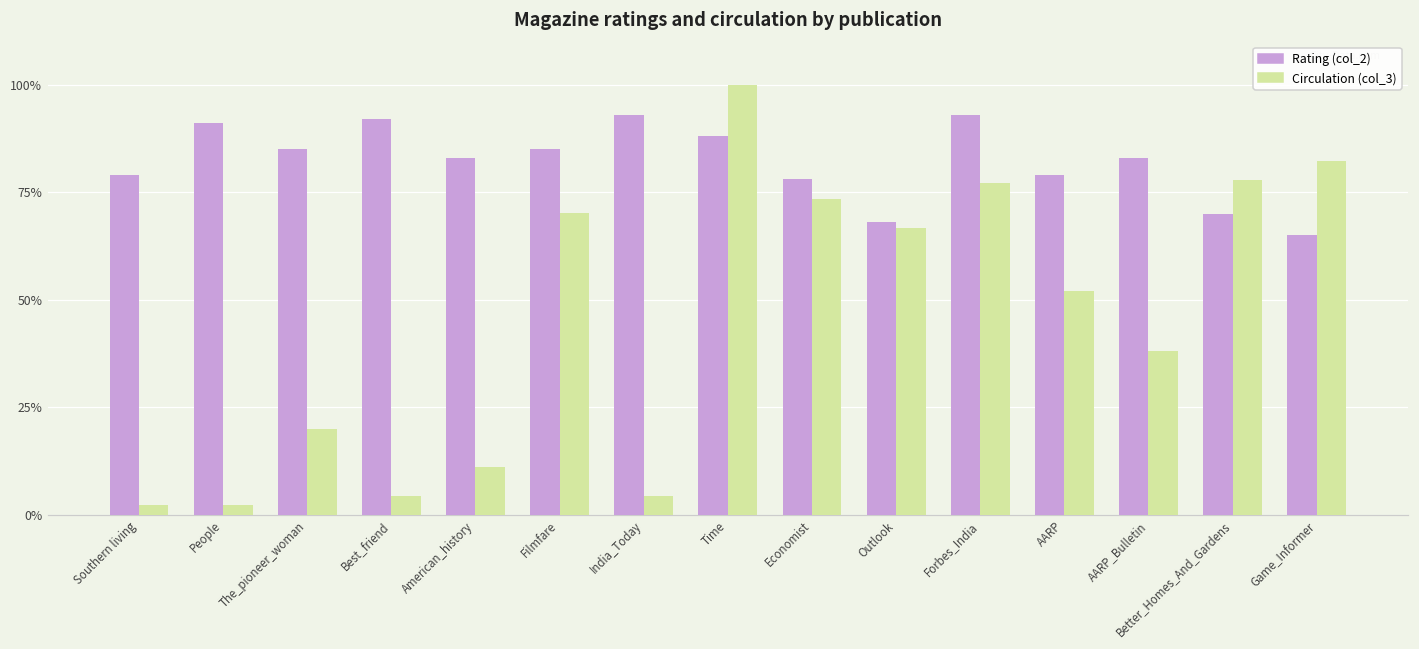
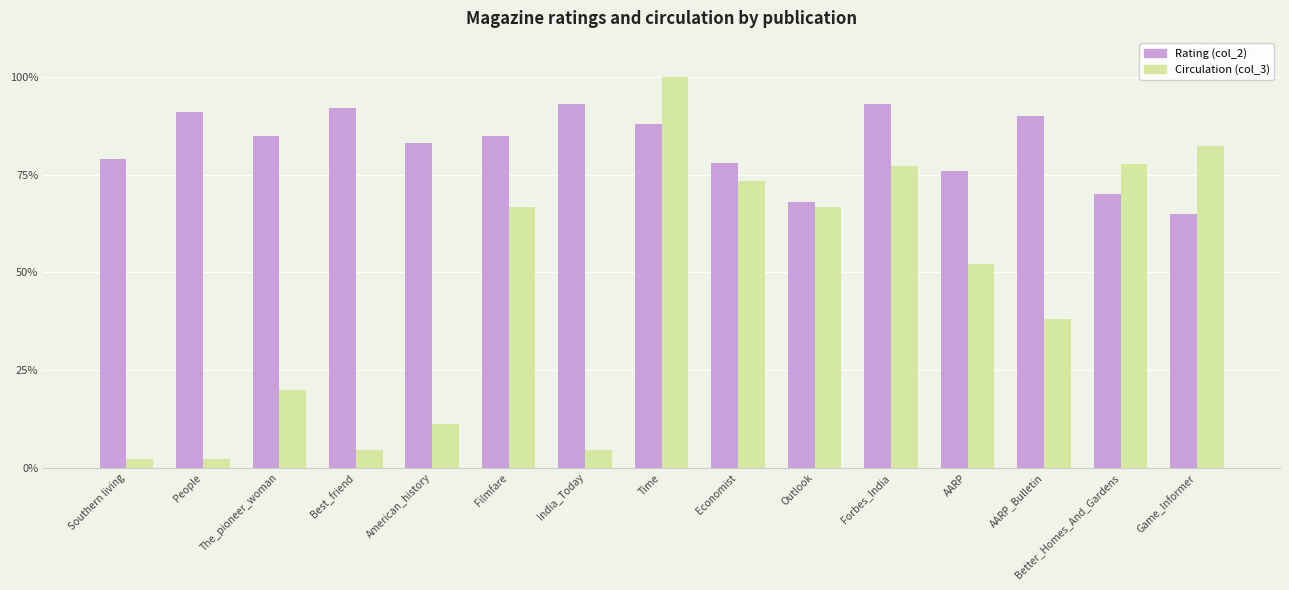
Circulation (col_3), Filmfare: 70% -> 67%
Rating (col_2), AARP: 79% -> 76%
Rating (col_2), AARP_Bulletin: 83% -> 90%
